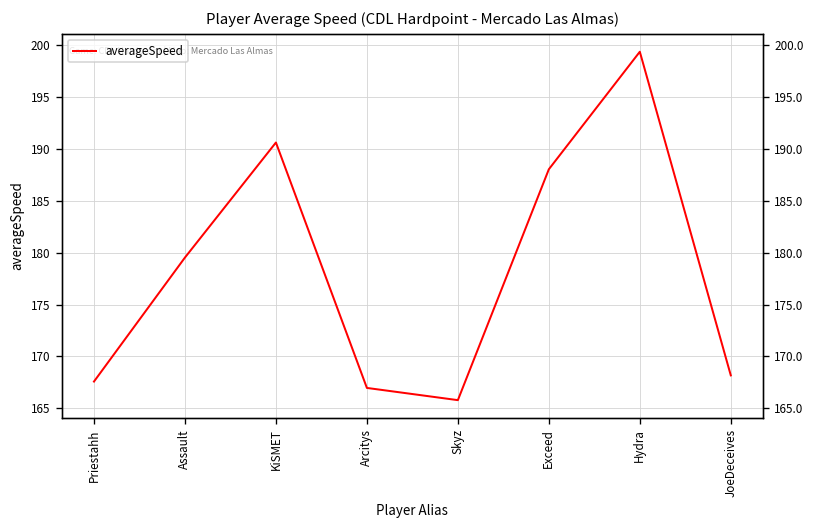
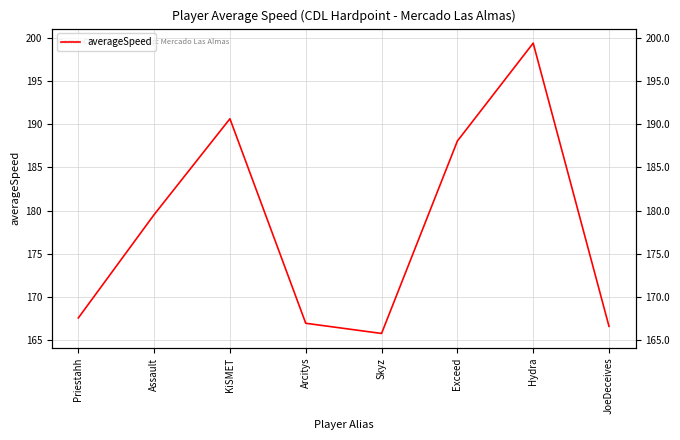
JoeDeceives: 168 -> 167
